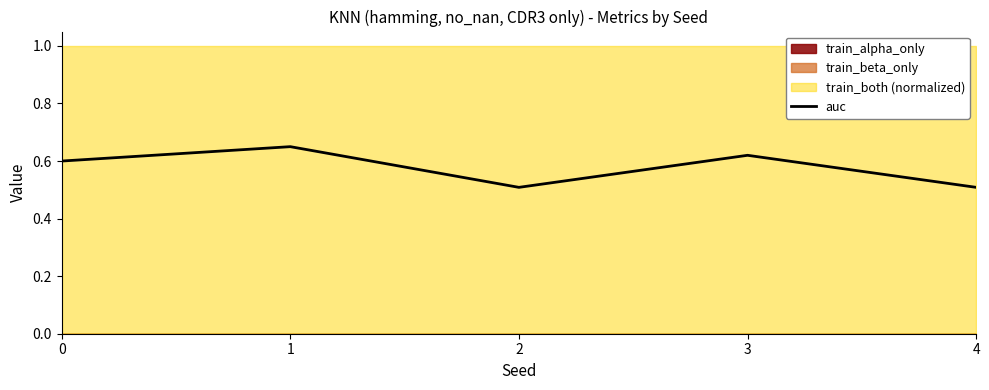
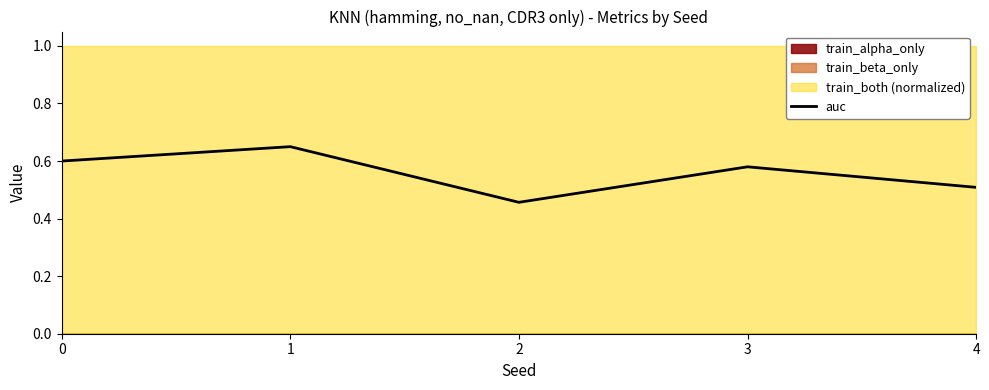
auc, 2: 0.51 -> 0.46
auc, 3: 0.62 -> 0.58
